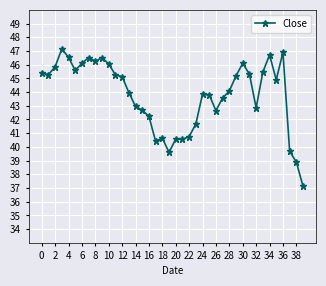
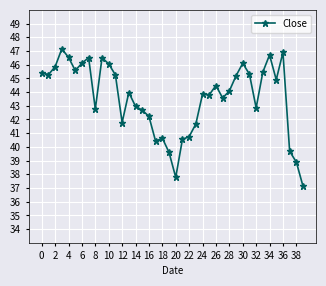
8: 46.3 -> 42.8
12: 45.1 -> 41.8
20: 40.6 -> 37.8
26: 42.7 -> 44.5
